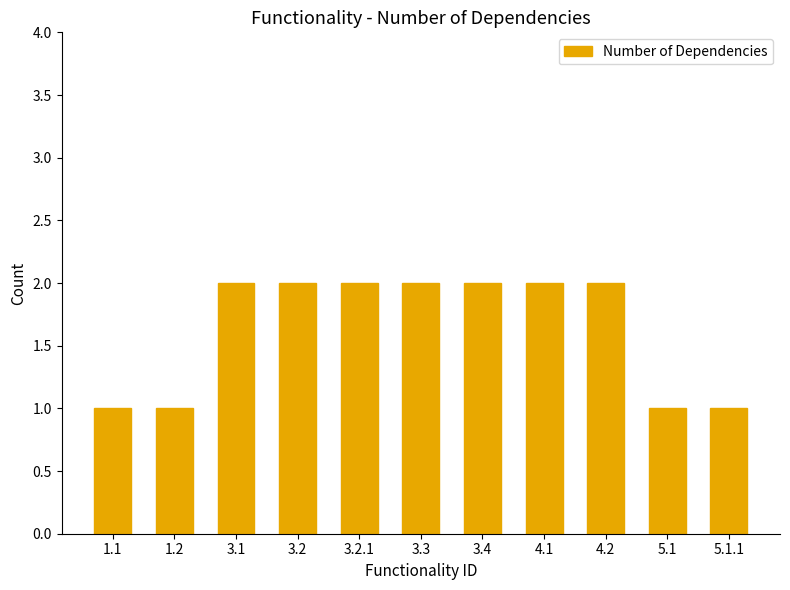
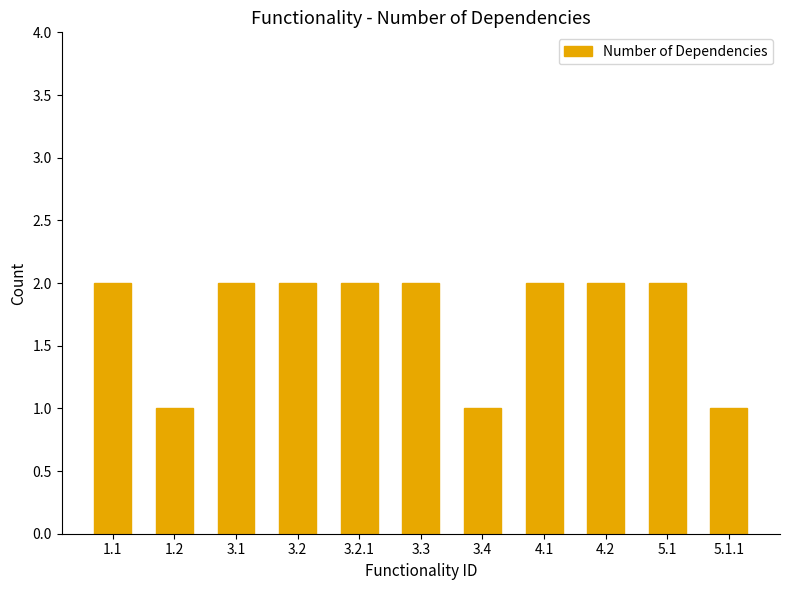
1.1: 1 -> 2
3.4: 2 -> 1
5.1: 1 -> 2
